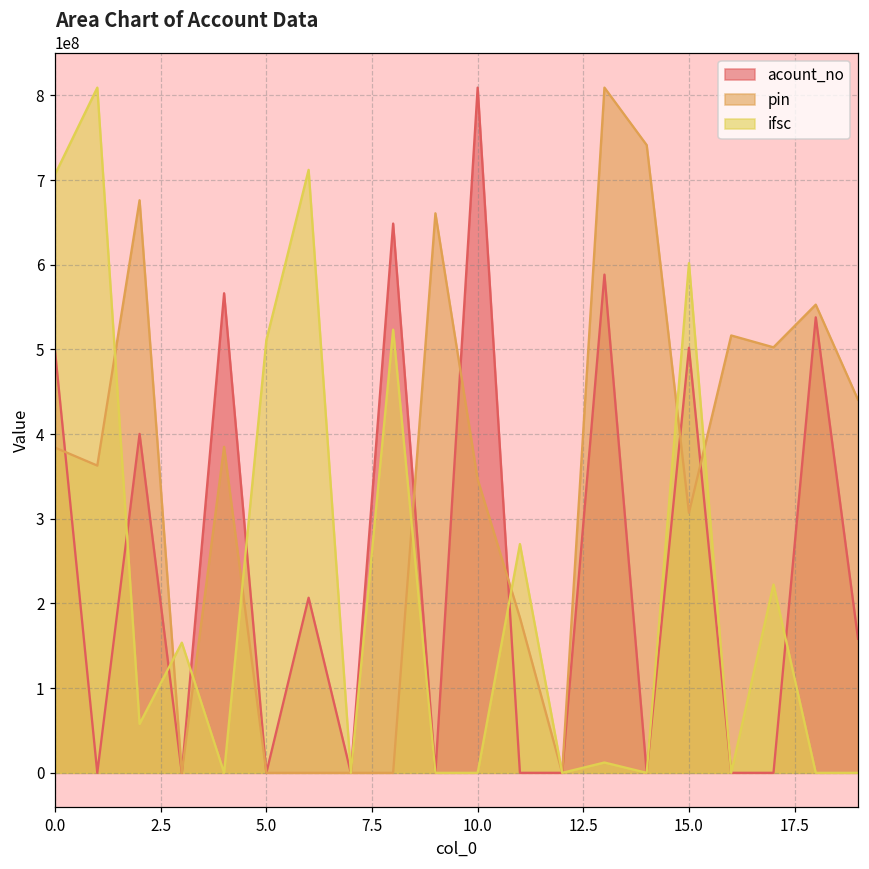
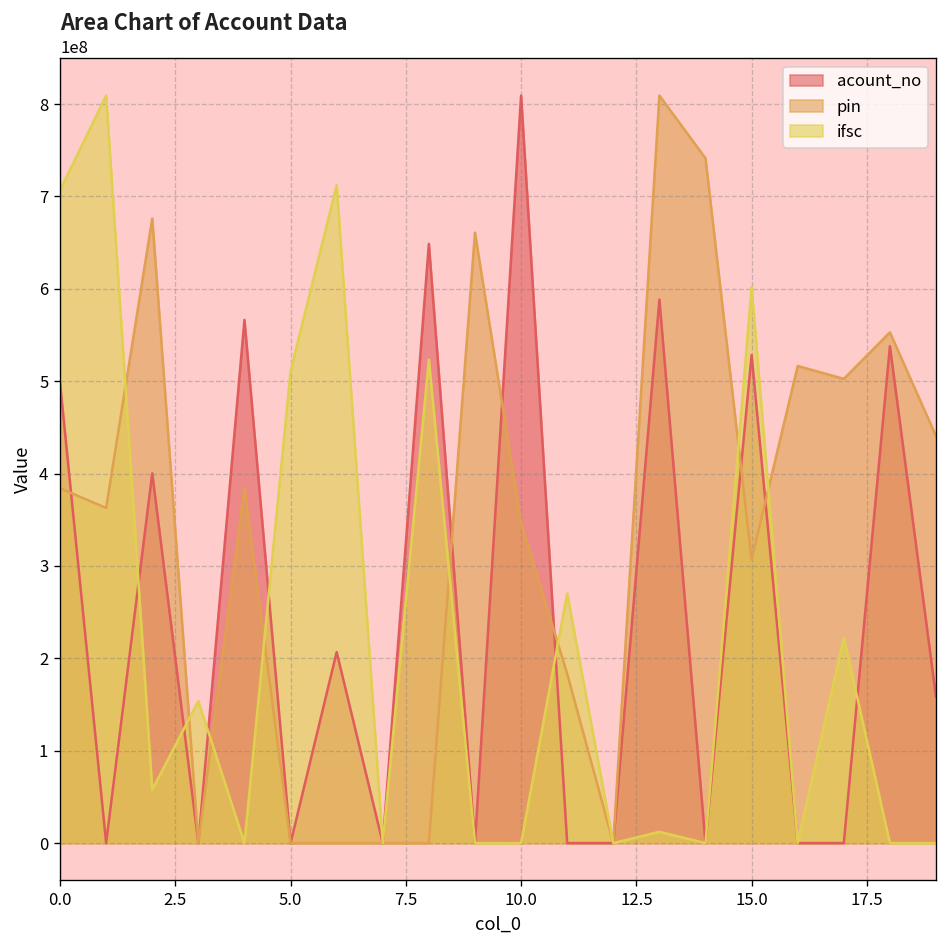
acount_no, 15.0: 500000000 -> 530000000
